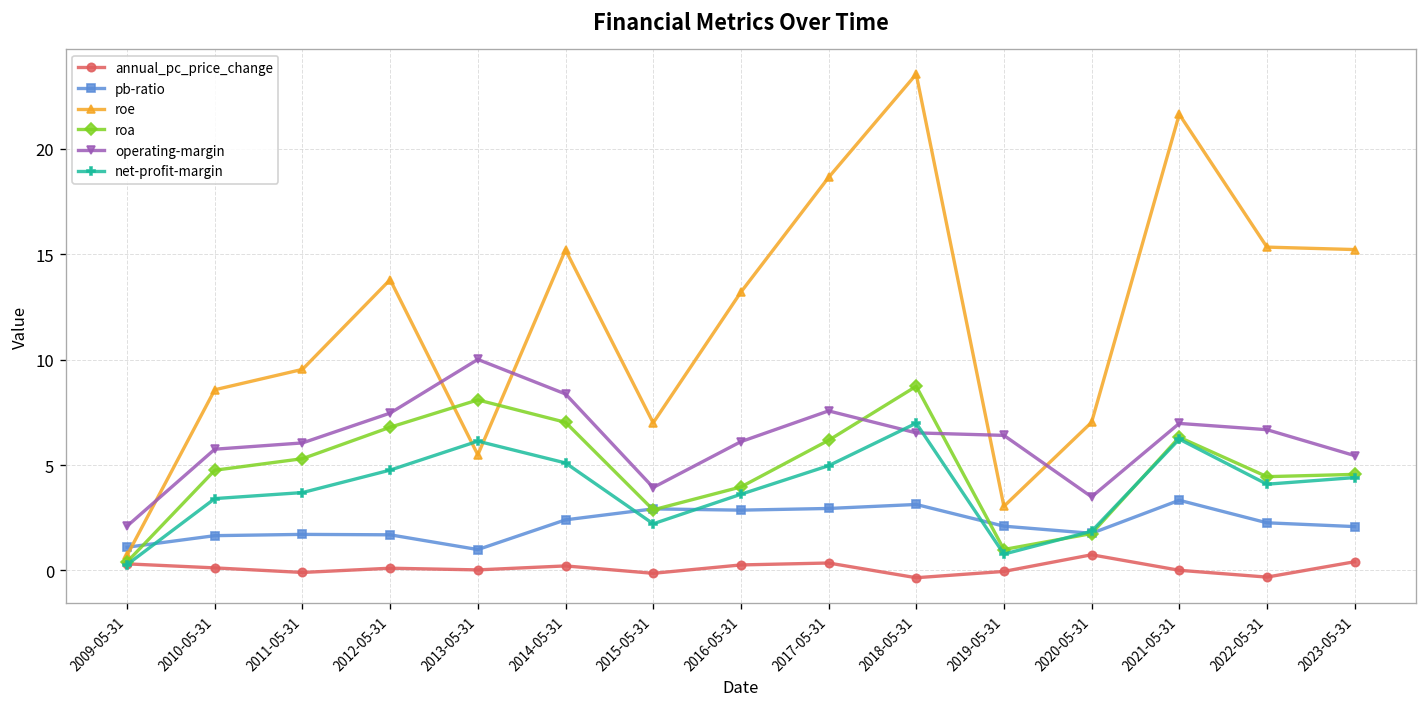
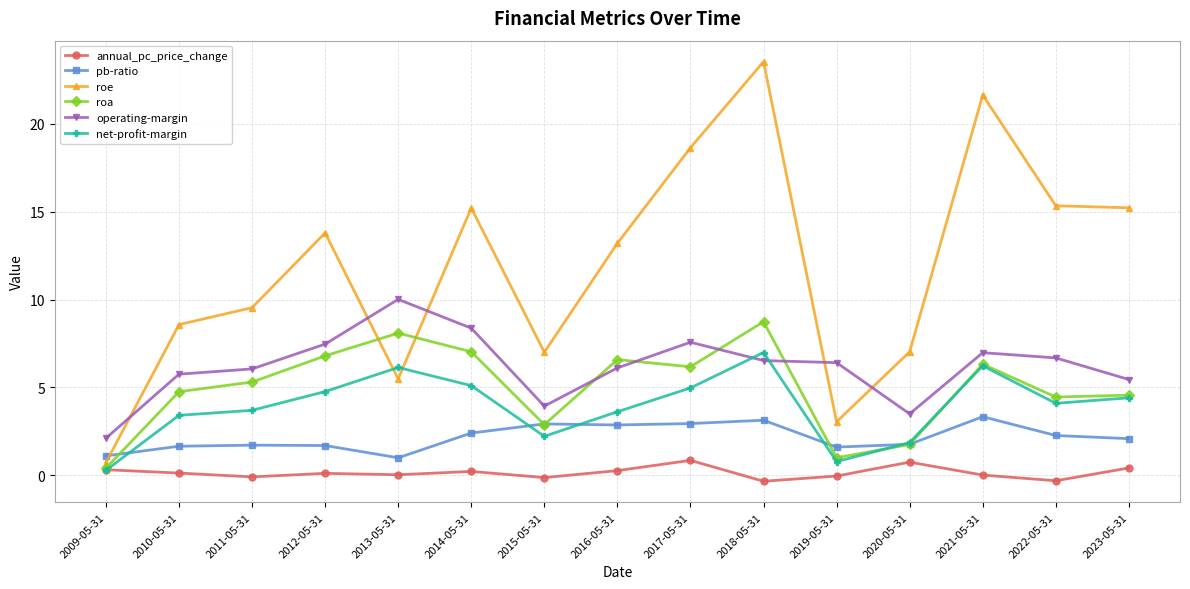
roa, 2016-05-31: 4.0 -> 6.6
annual_pc_price_change, 2017-05-31: 0.4 -> 0.8
pb-ratio, 2019-05-31: 2.1 -> 1.6
